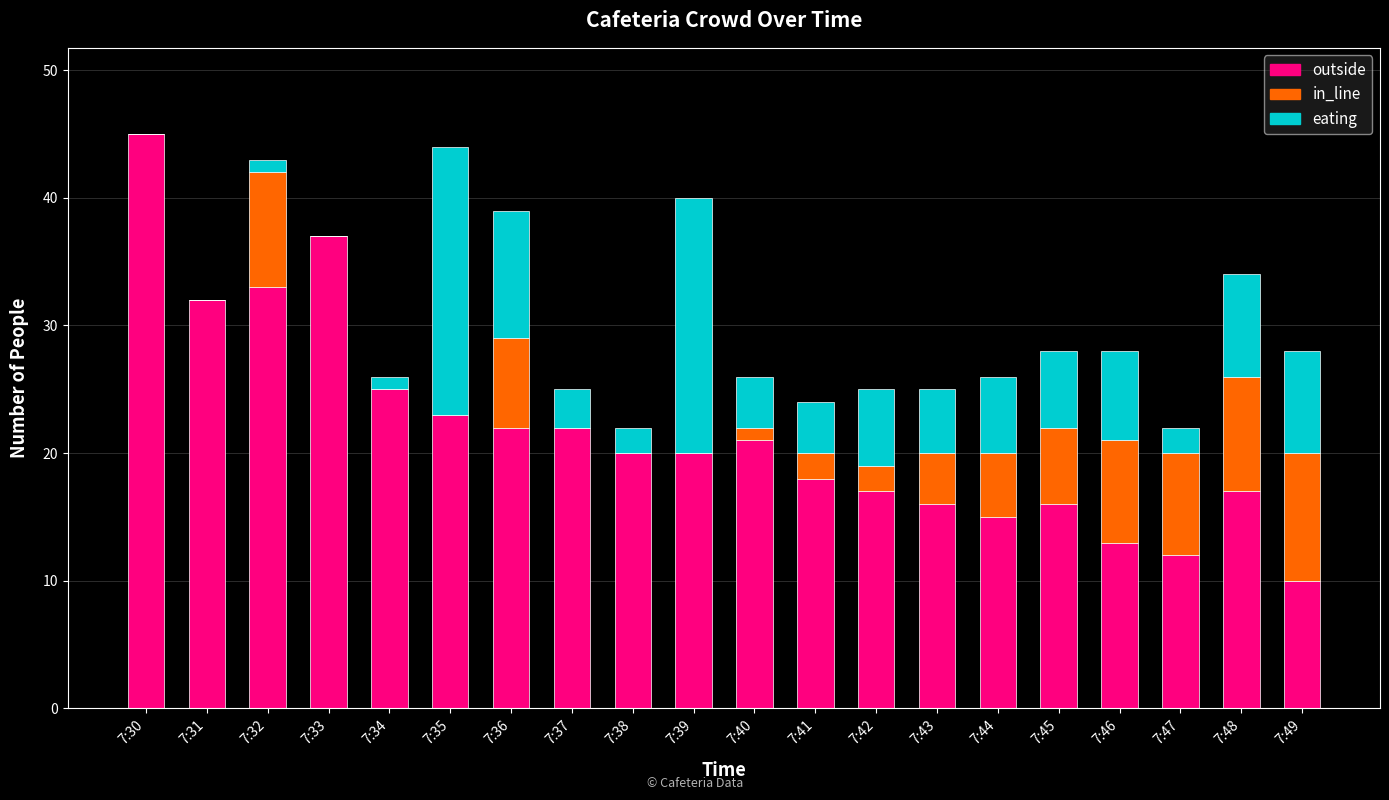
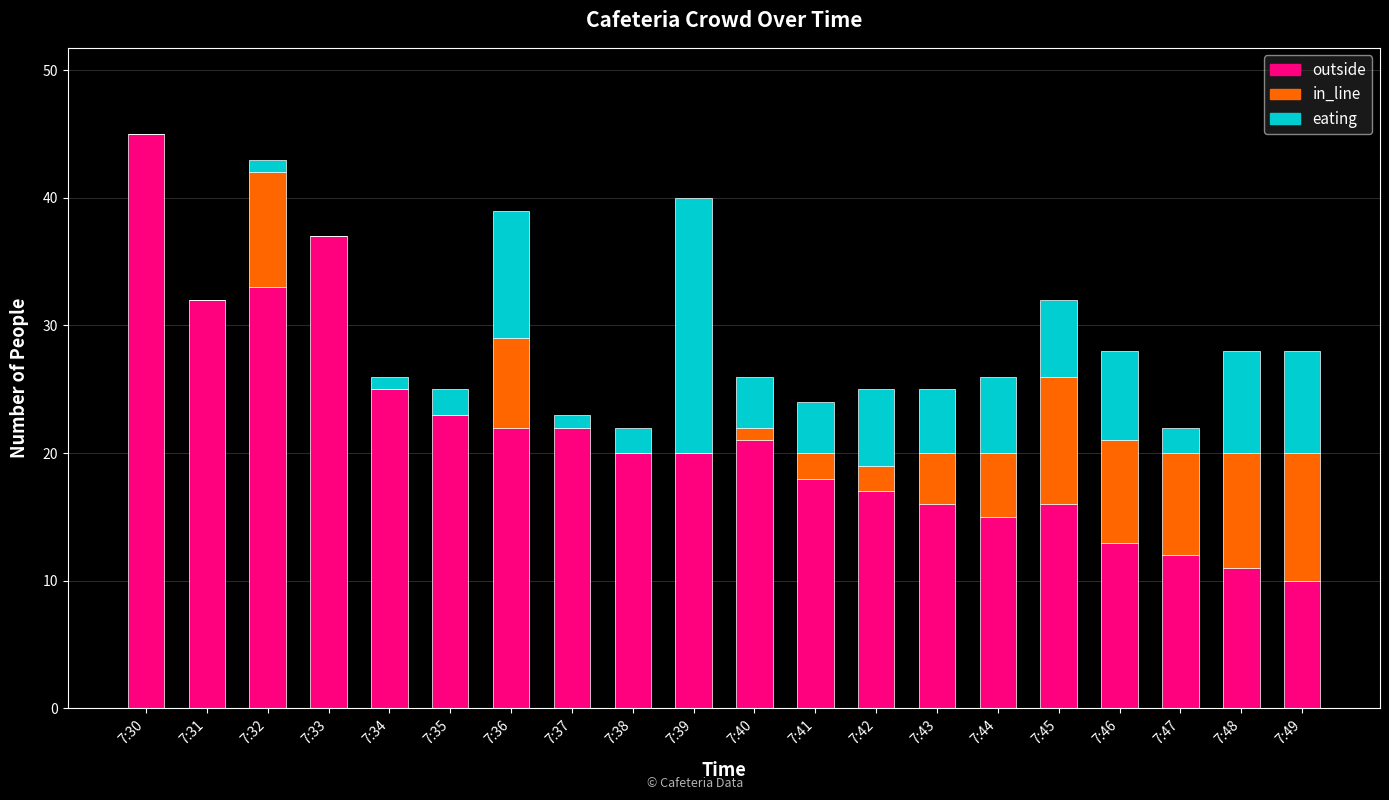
eating, 7:35: 21 -> 2
eating, 7:37: 3 -> 1
in_line, 7:45: 6 -> 10
outside, 7:48: 17 -> 11
